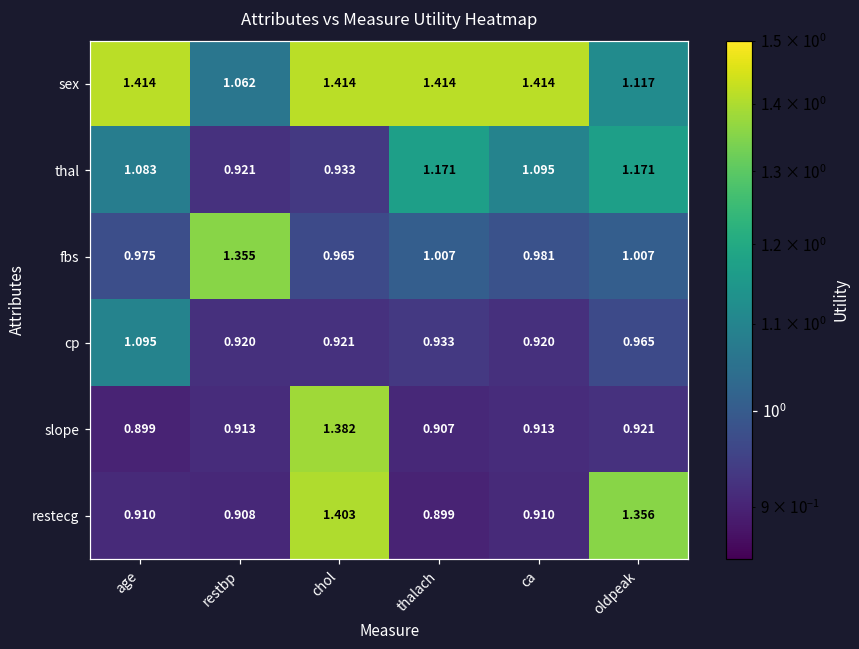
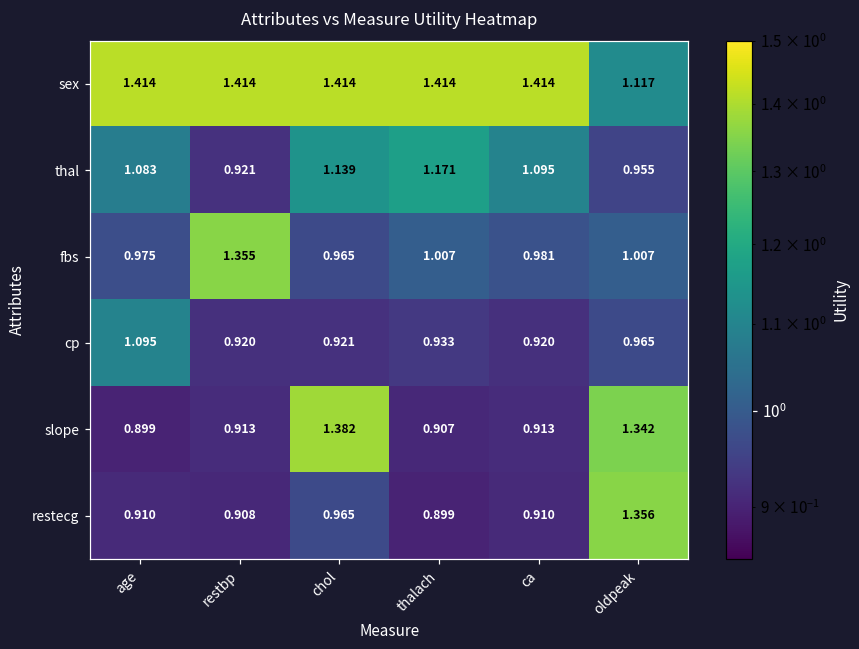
sex, restbp: 1.062 -> 1.414
thal, chol: 0.933 -> 1.139
thal, oldpeak: 1.171 -> 0.955
slope, oldpeak: 0.921 -> 1.342
restecg, chol: 1.403 -> 0.965
